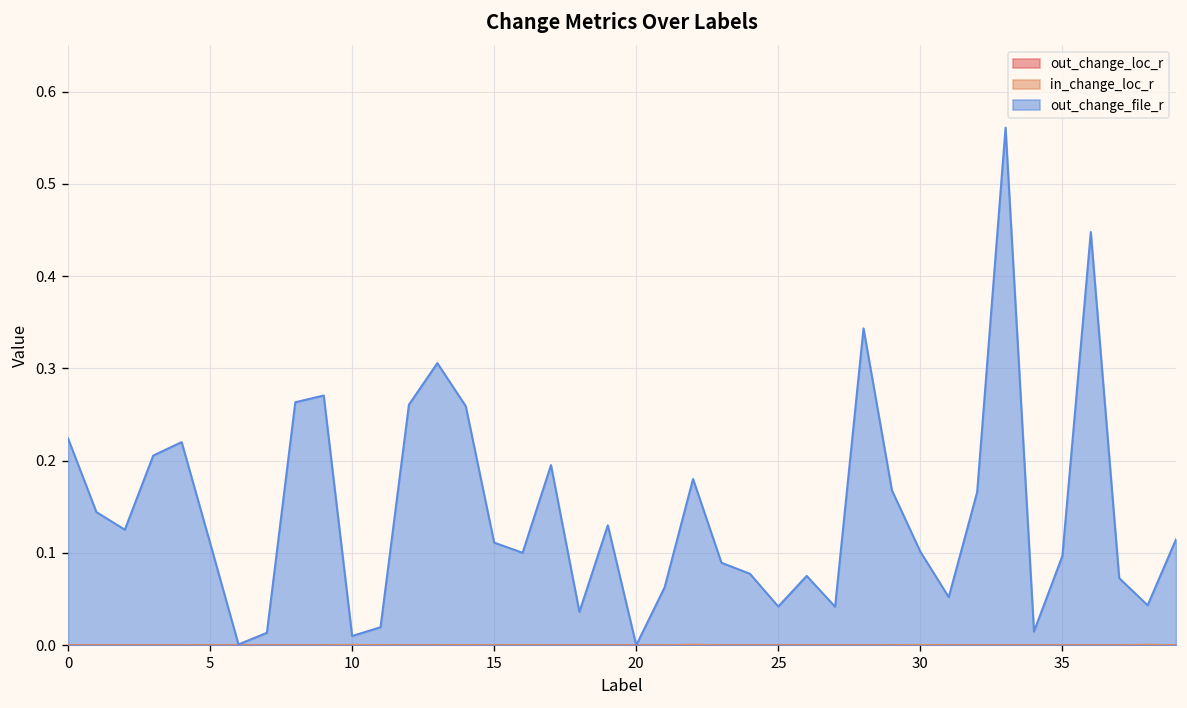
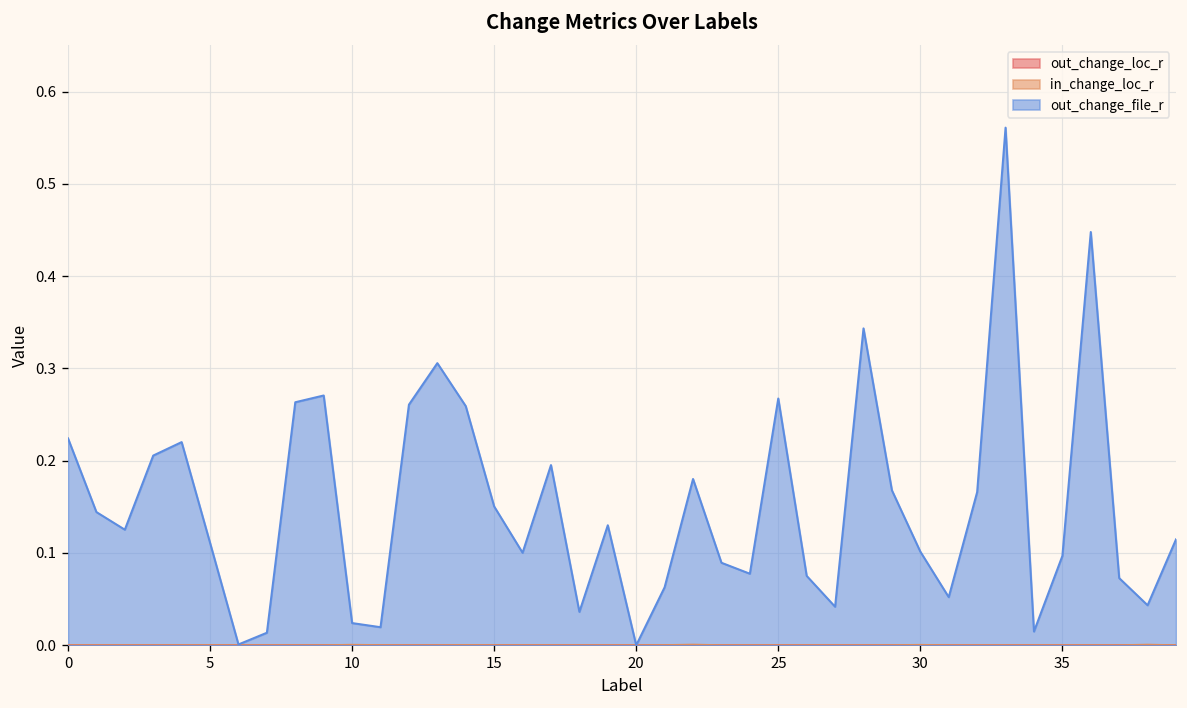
out_change_file_r, 10: 0.01 -> 0.02
out_change_file_r, 15: 0.11 -> 0.15
out_change_file_r, 25: 0.04 -> 0.27
